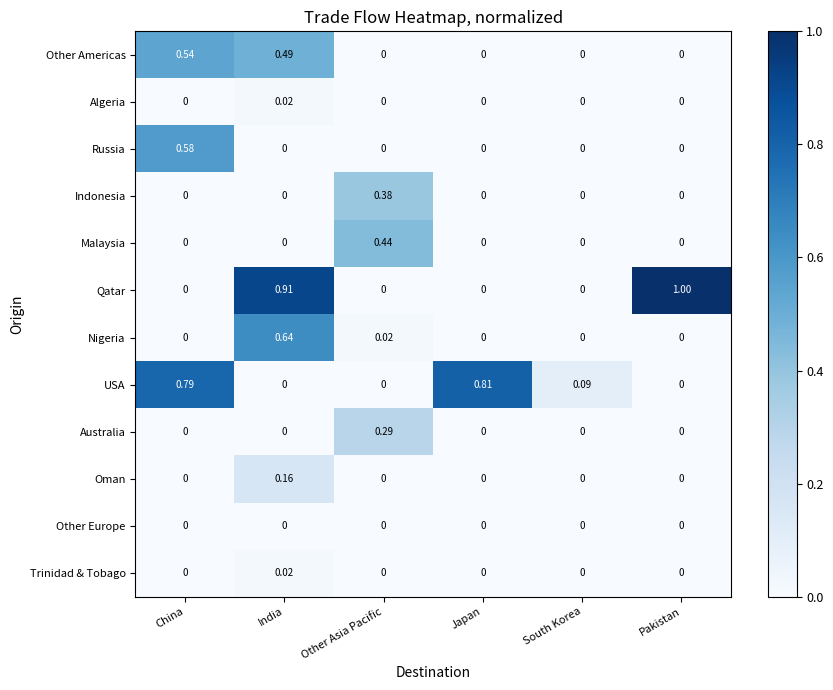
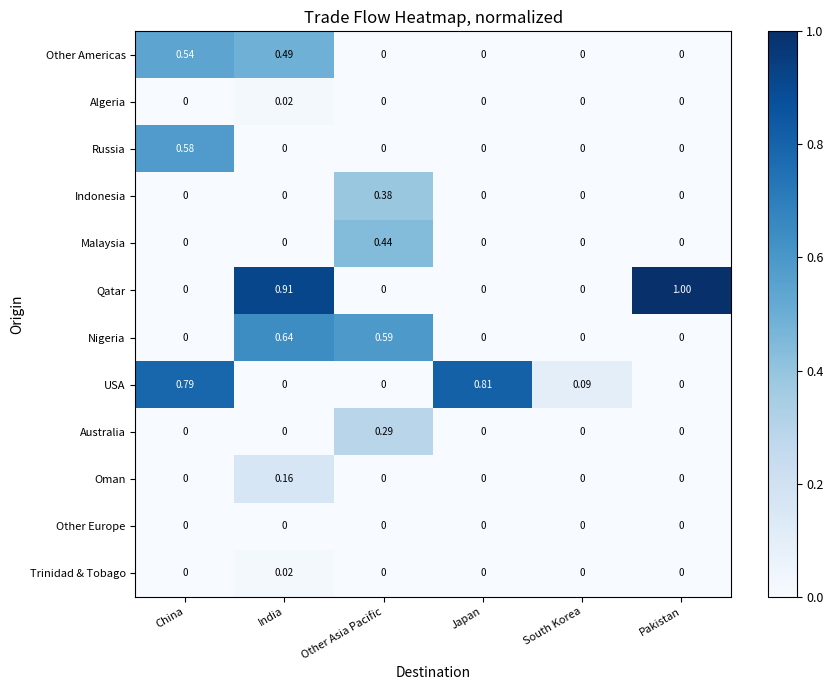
Nigeria, Other Asia Pacific: 0.02 -> 0.59
